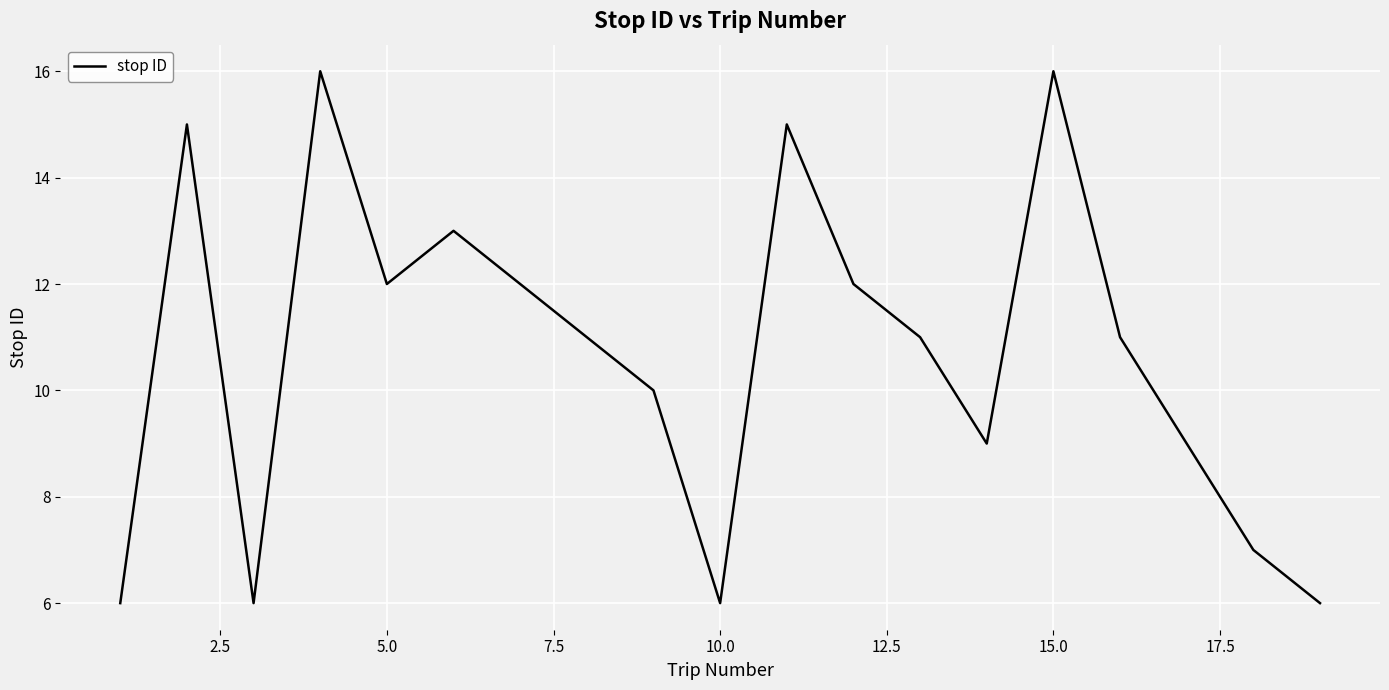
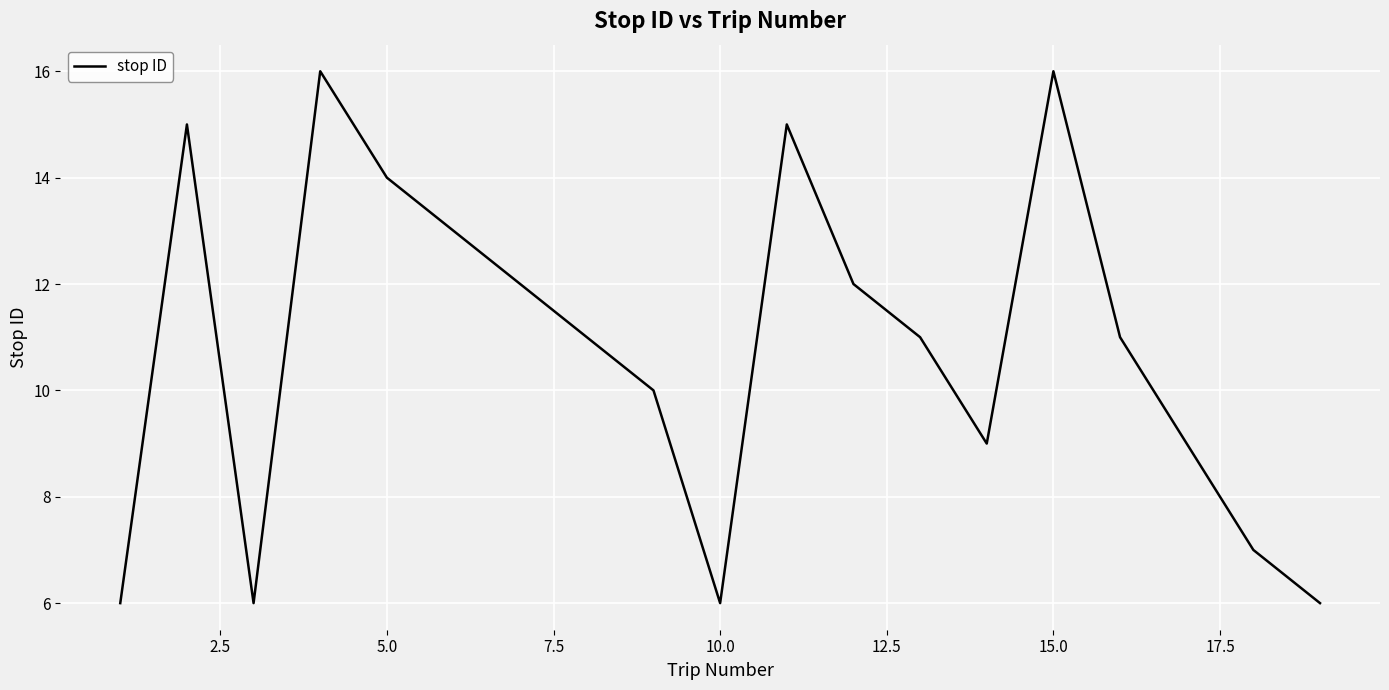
5.0: 12 -> 14
